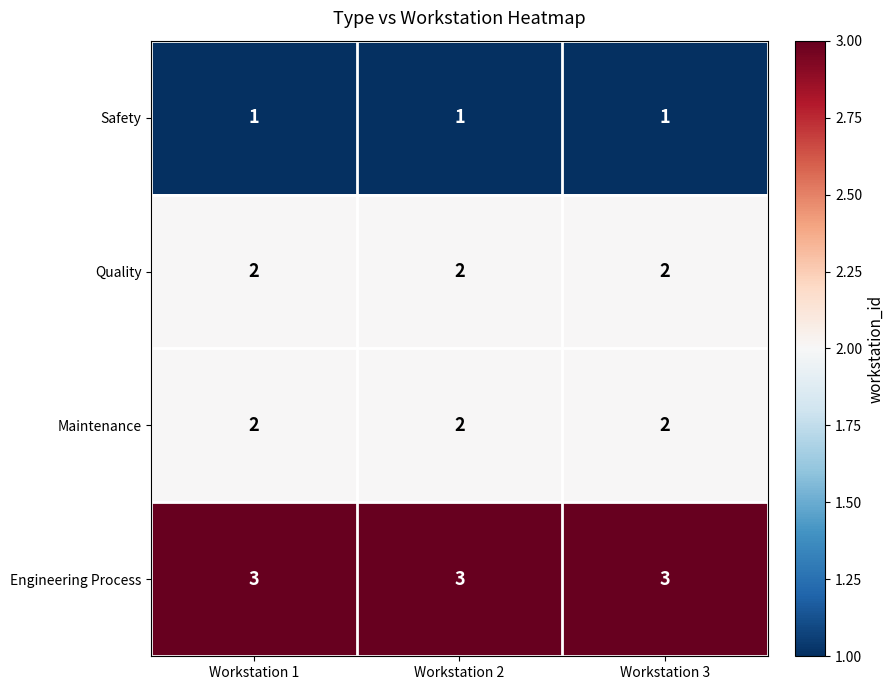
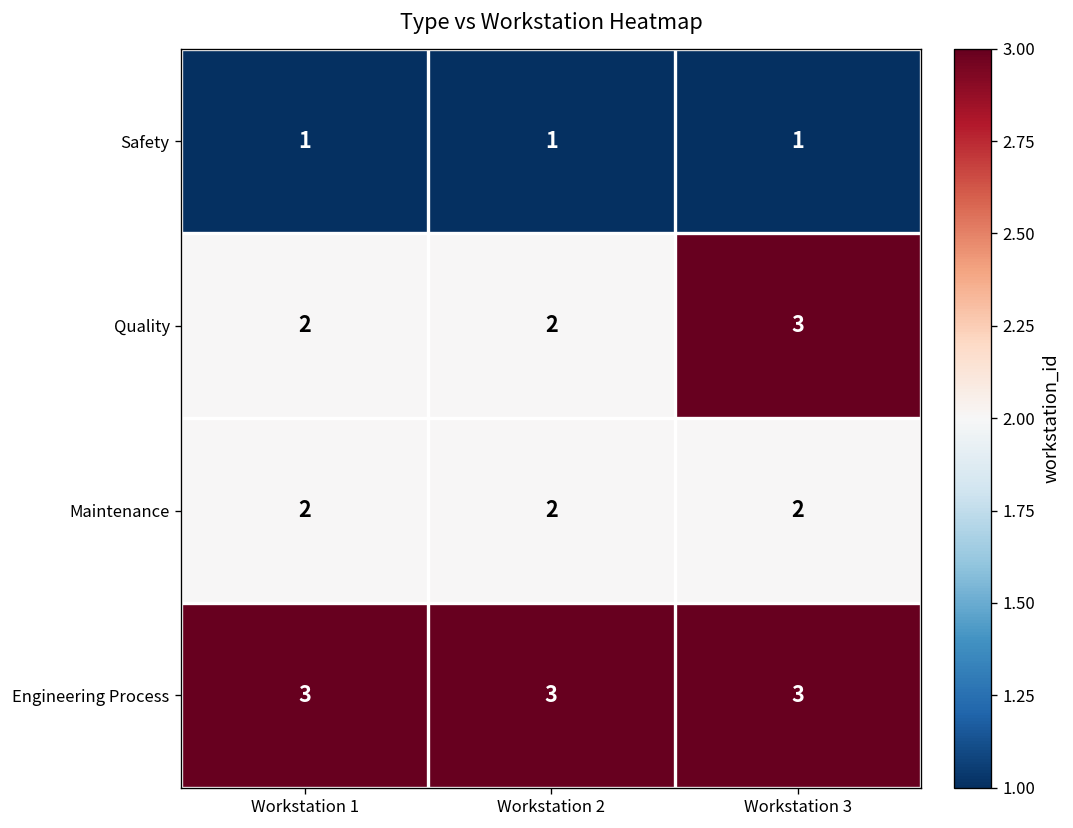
Quality, Workstation 3: 2 -> 3
